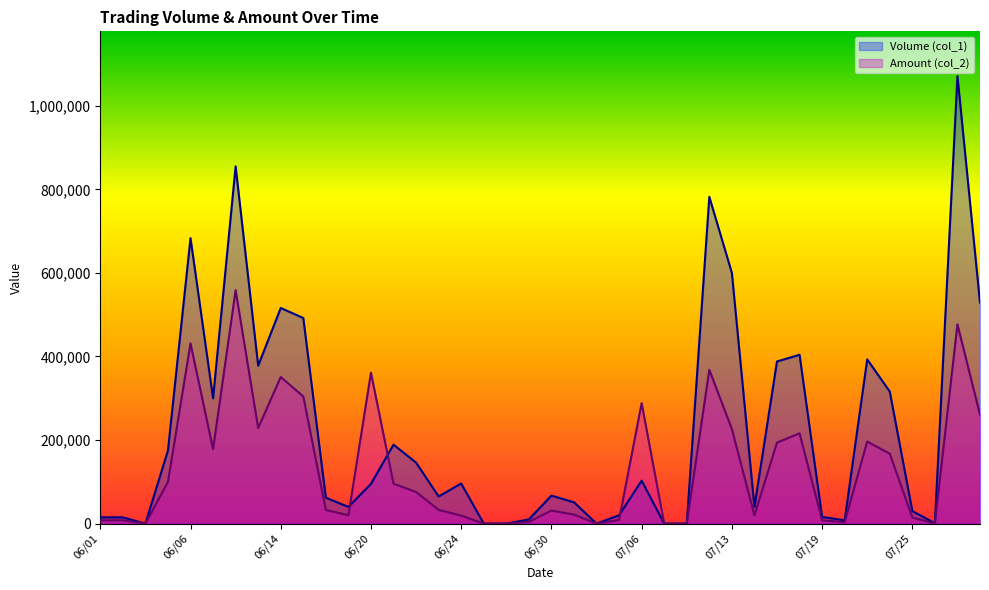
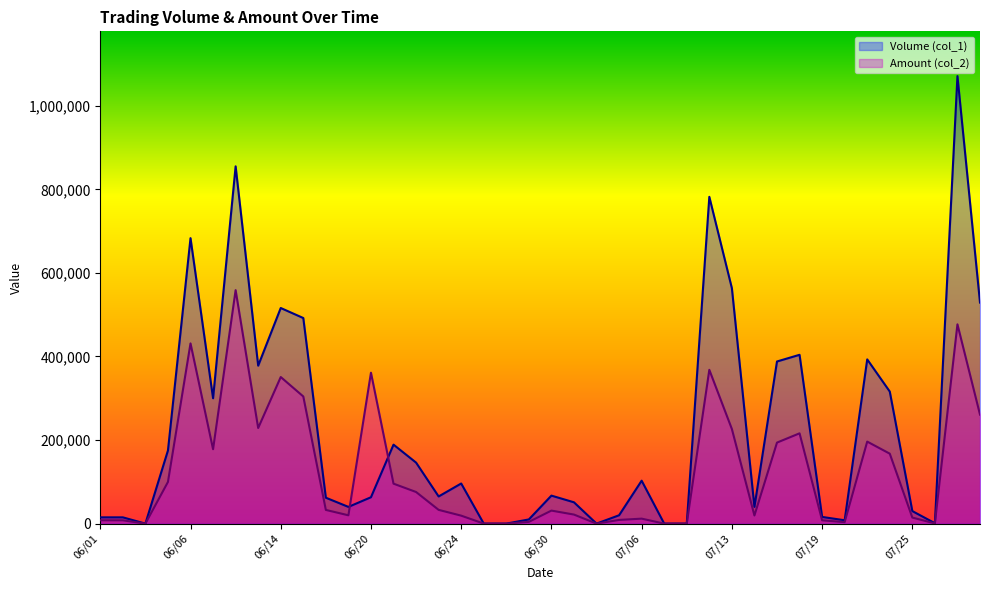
Volume (col_1), 06/20: 100,000 -> 60,000
Amount (col_2), 07/06: 290,000 -> 10,000
Volume (col_1), 07/13: 600,000 -> 560,000
